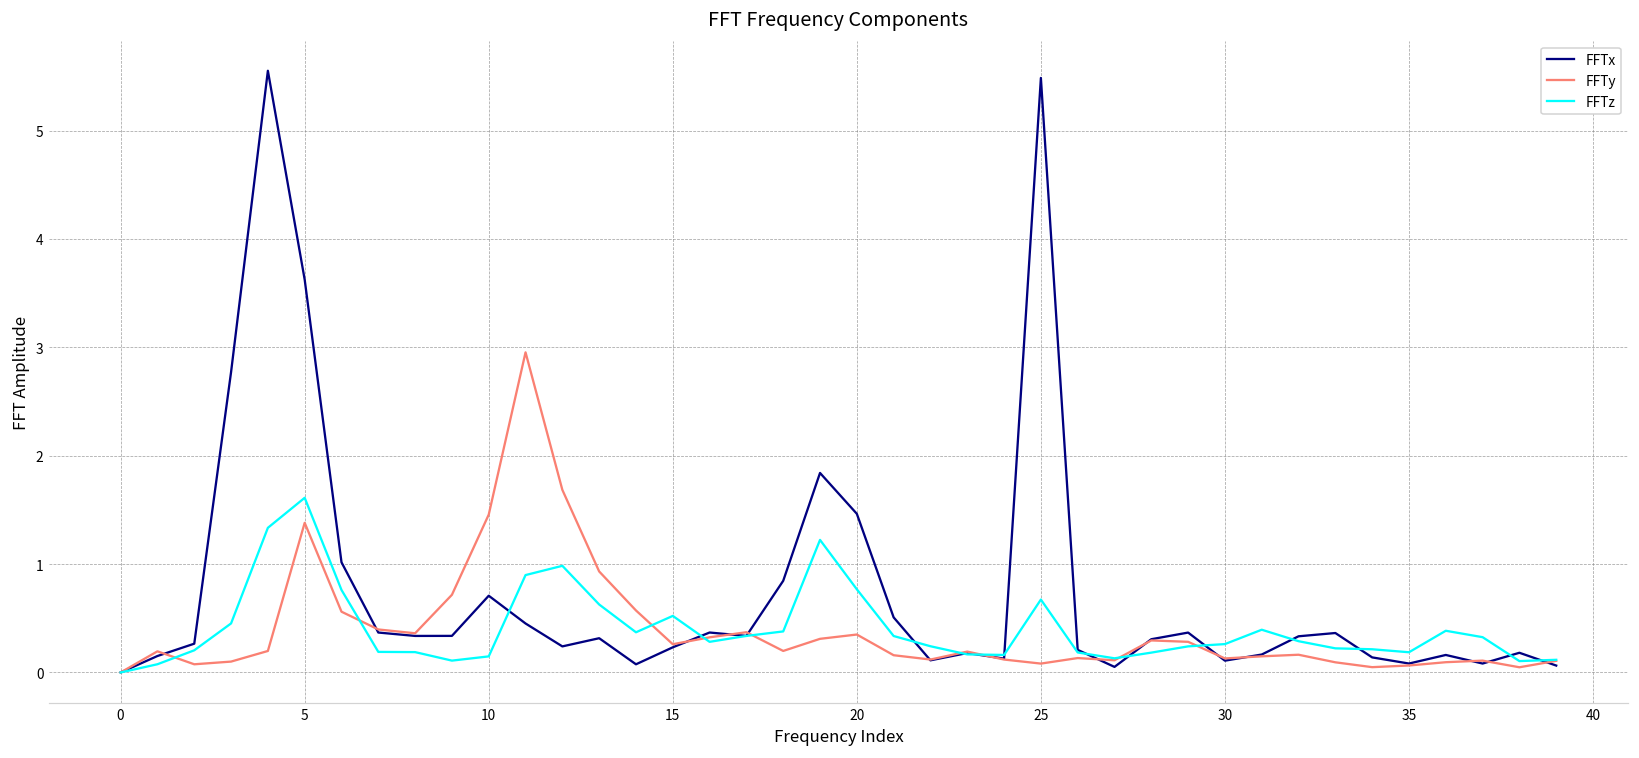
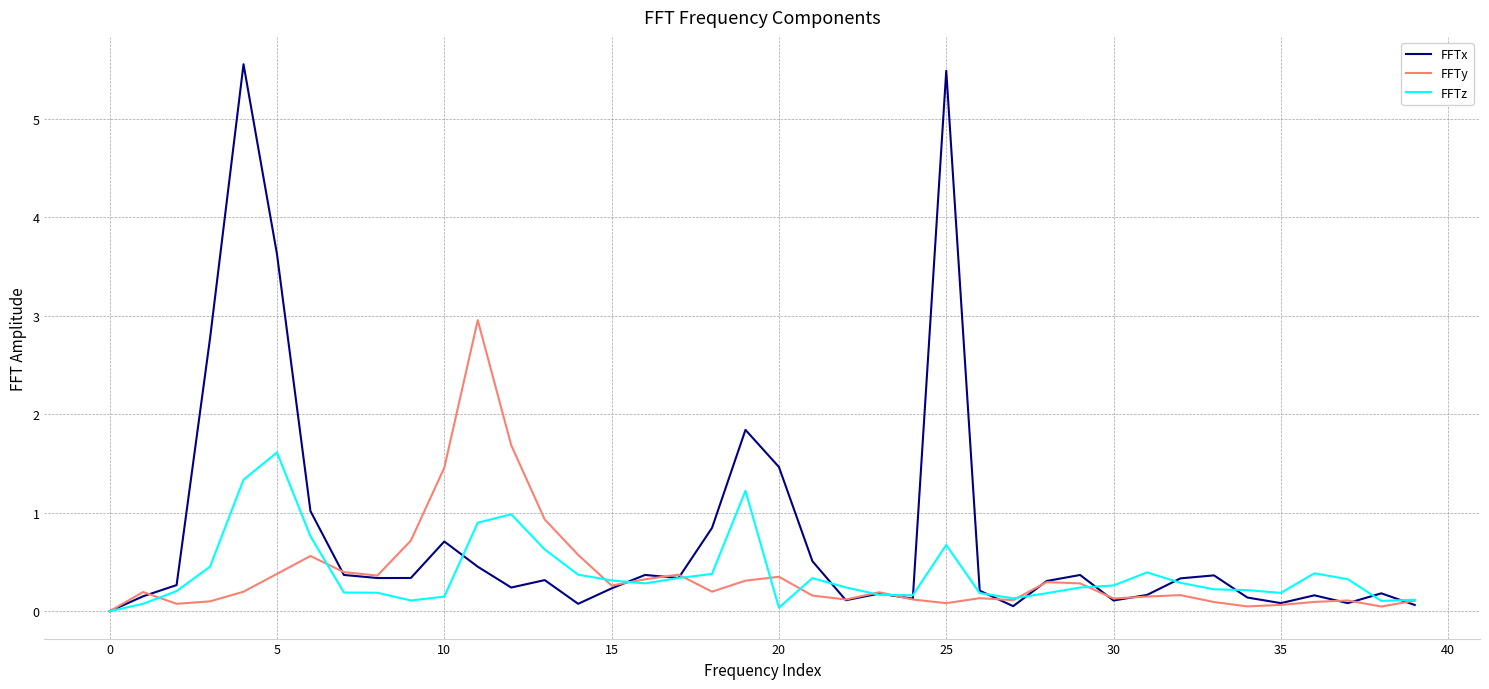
FFTy, 5: 1.4 -> 0.4
FFTz, 15: 0.5 -> 0.3
FFTz, 20: 0.8 -> 0.0
